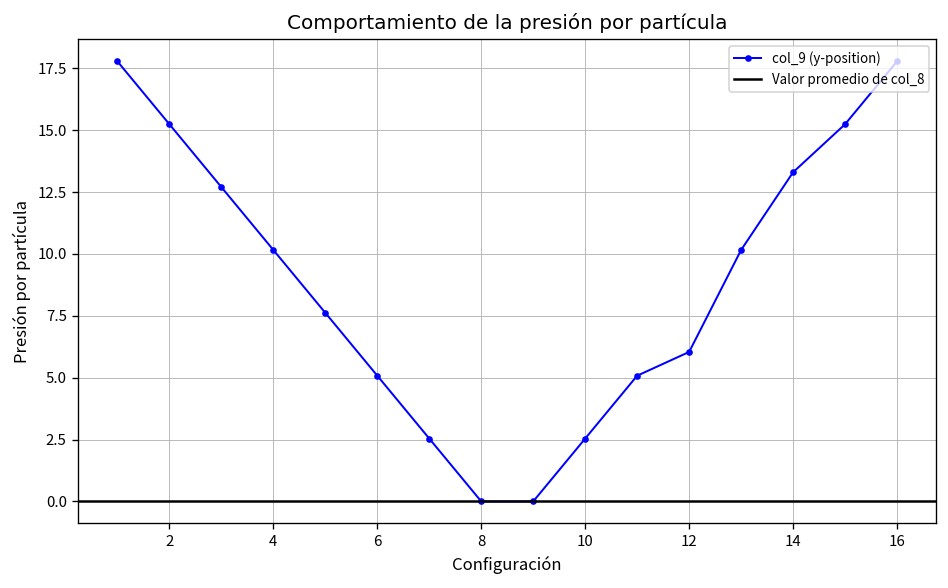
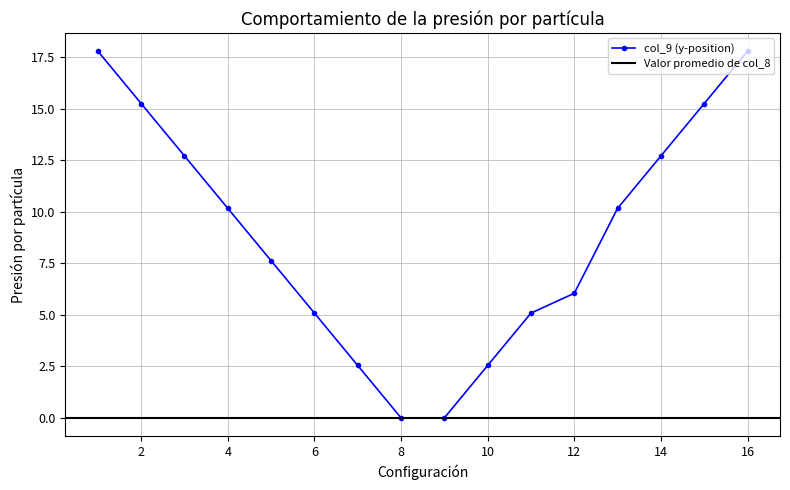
14: 13.3 -> 12.7
